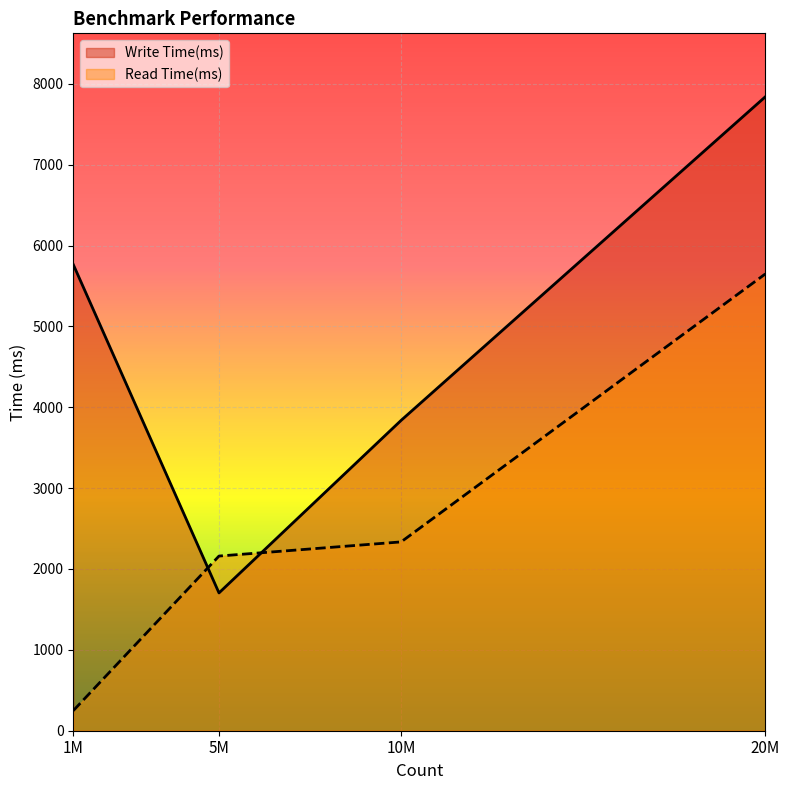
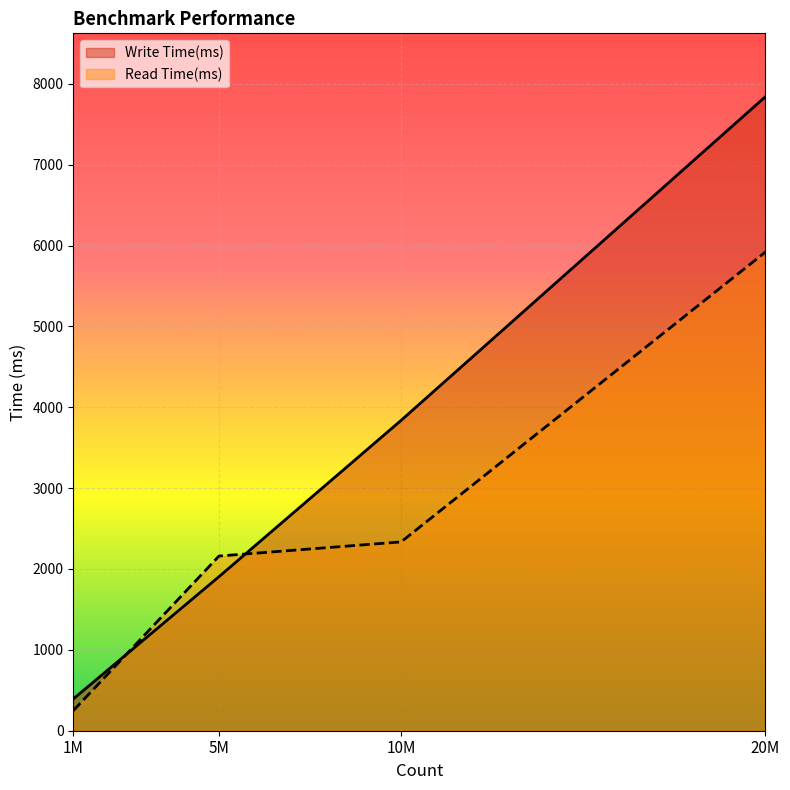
Write Time(ms), 1M: 5800 -> 400
Write Time(ms), 5M: 1700 -> 1900
Read Time(ms), 20M: 5600 -> 5900
